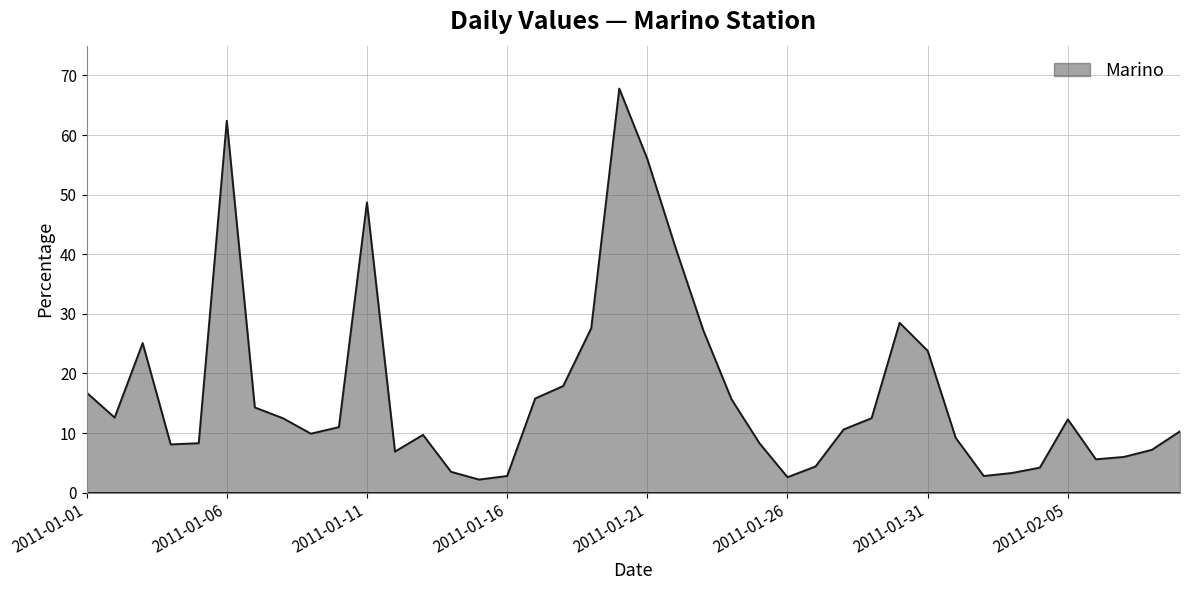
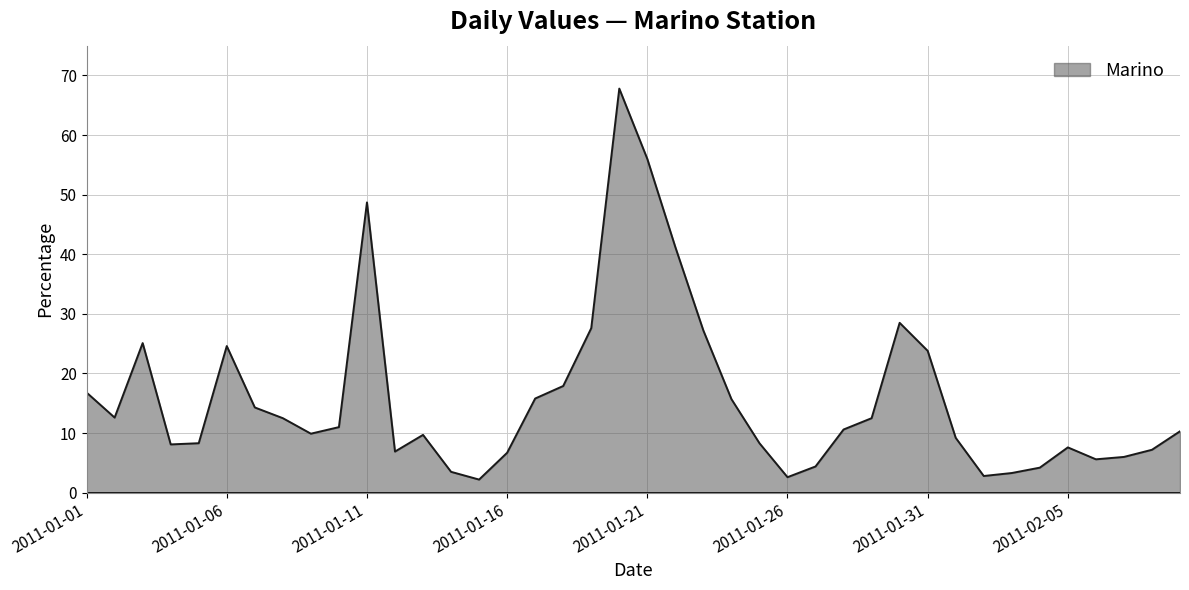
2011-01-06: 62 -> 25
2011-01-16: 3 -> 7
2011-02-05: 12 -> 8
